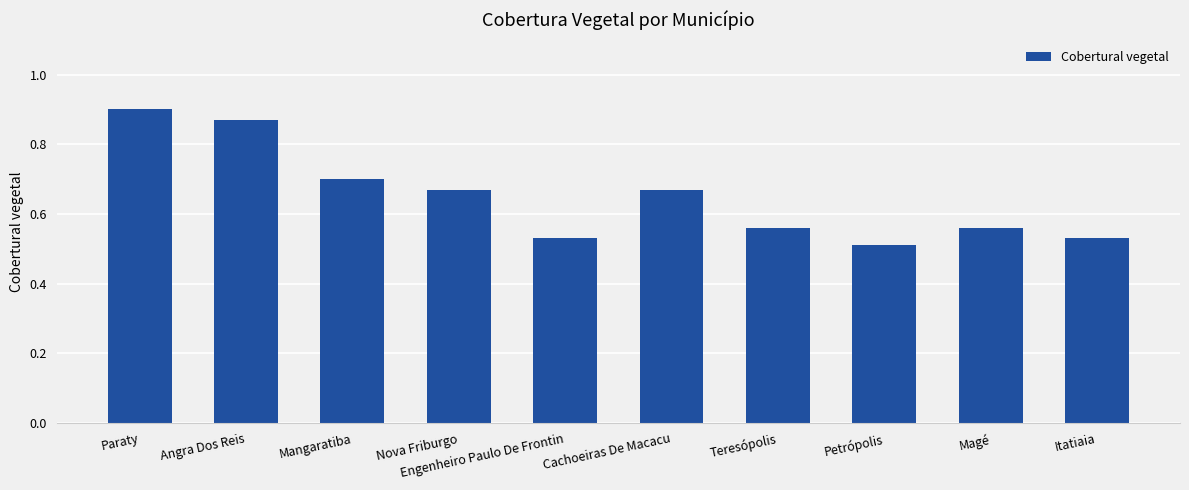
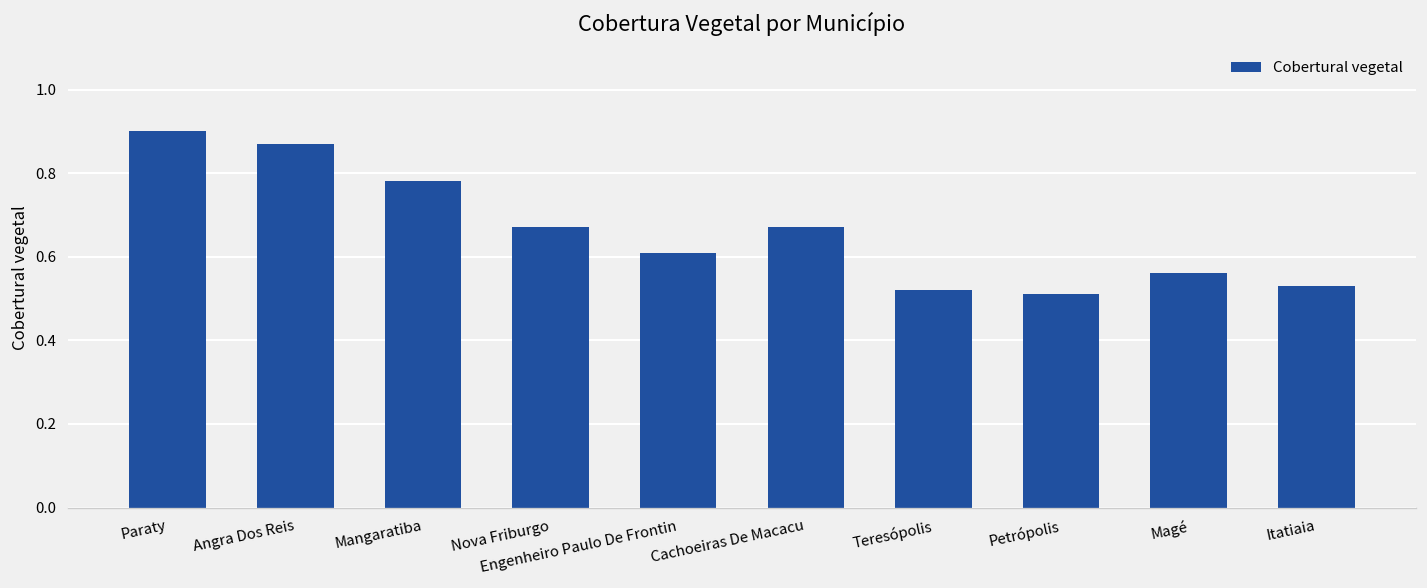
Mangaratiba: 0.70 -> 0.78
Engenheiro Paulo De Frontin: 0.53 -> 0.61
Teresópolis: 0.56 -> 0.52
